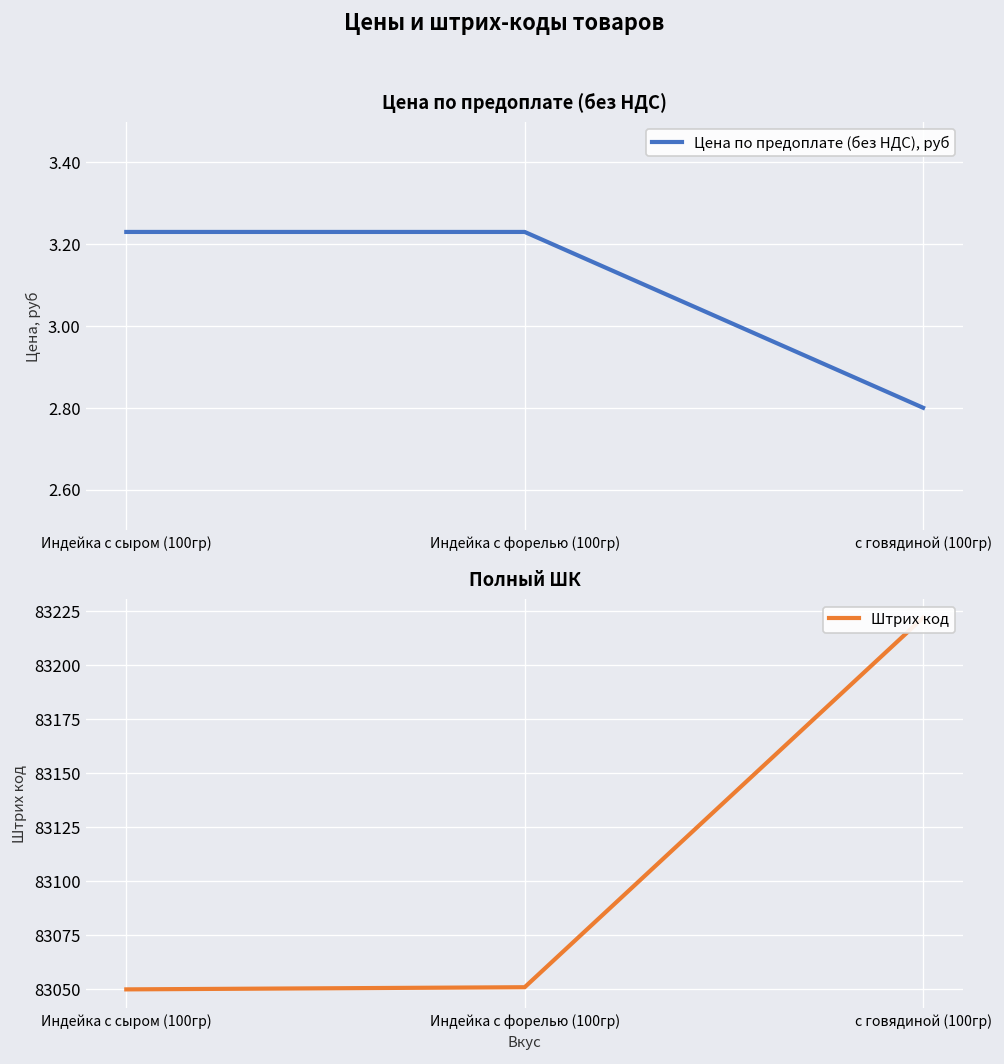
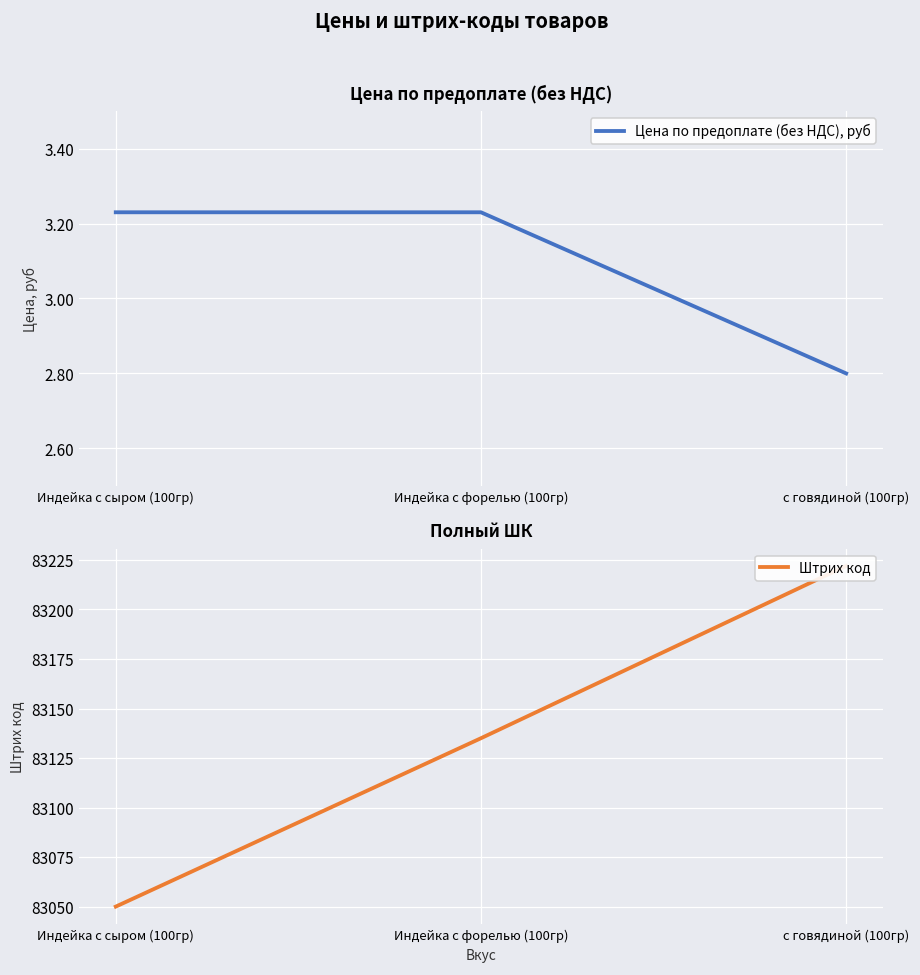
Полный ШК, Индейка с форелью (100гр): 83051 -> 83135
